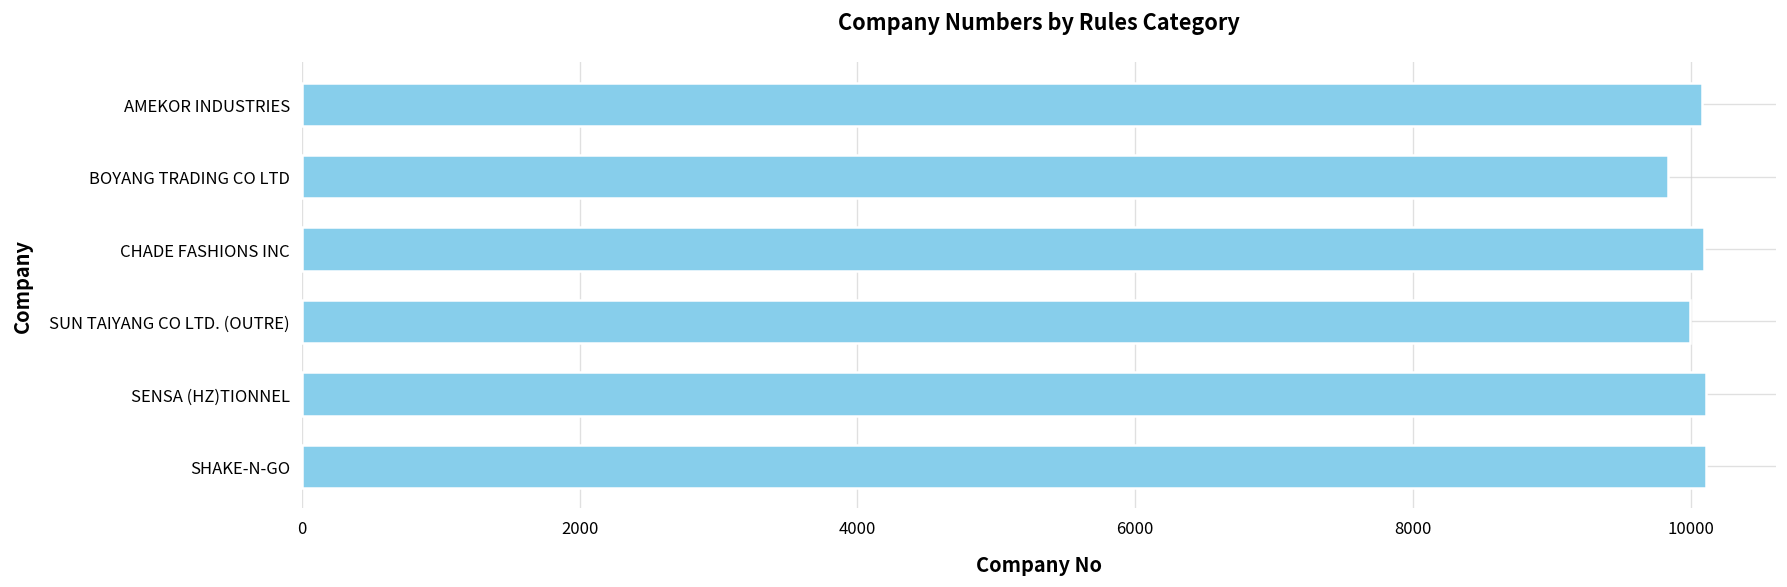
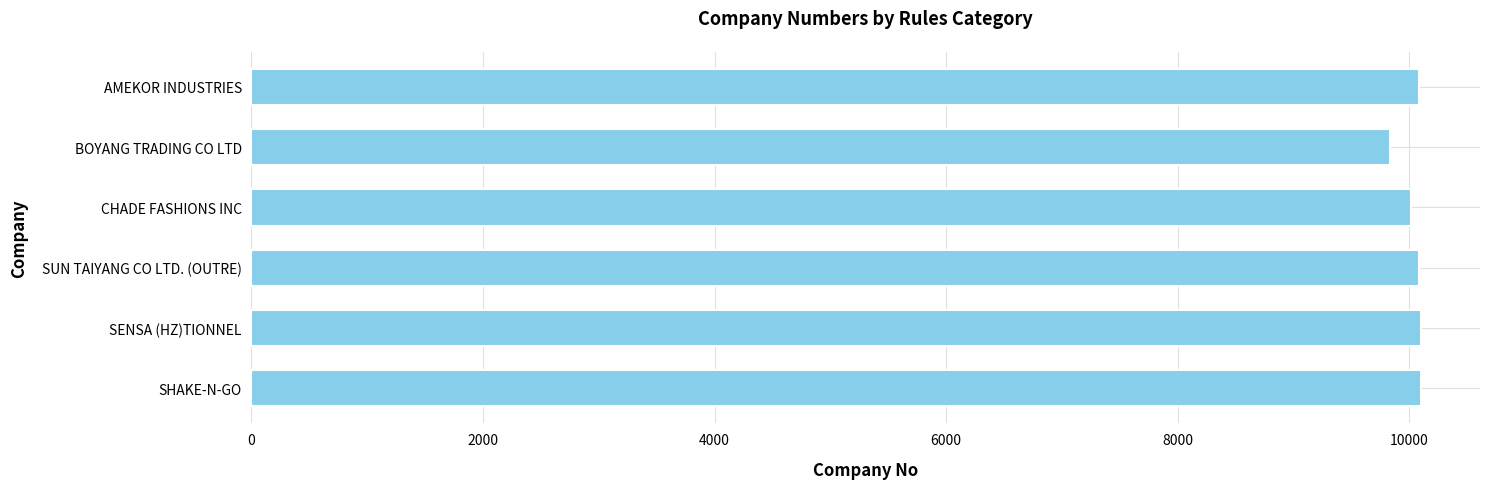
CHADE FASHIONS INC: 10090 -> 10020
SUN TAIYANG CO LTD. (OUTRE): 9990 -> 10090
